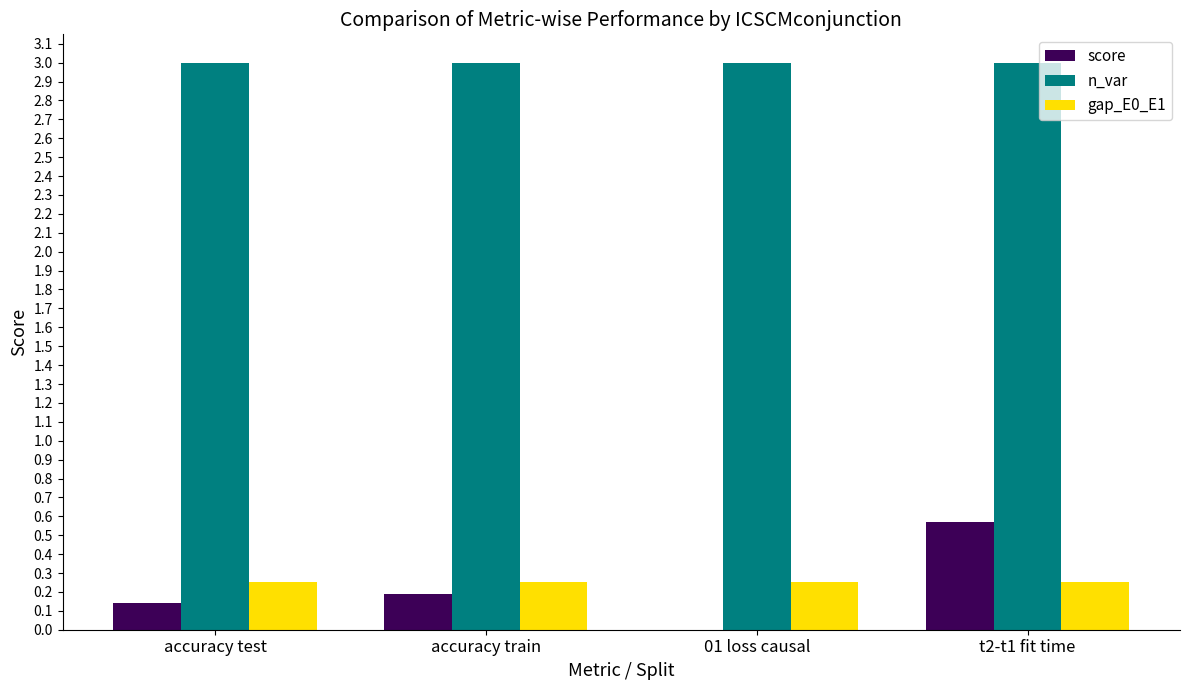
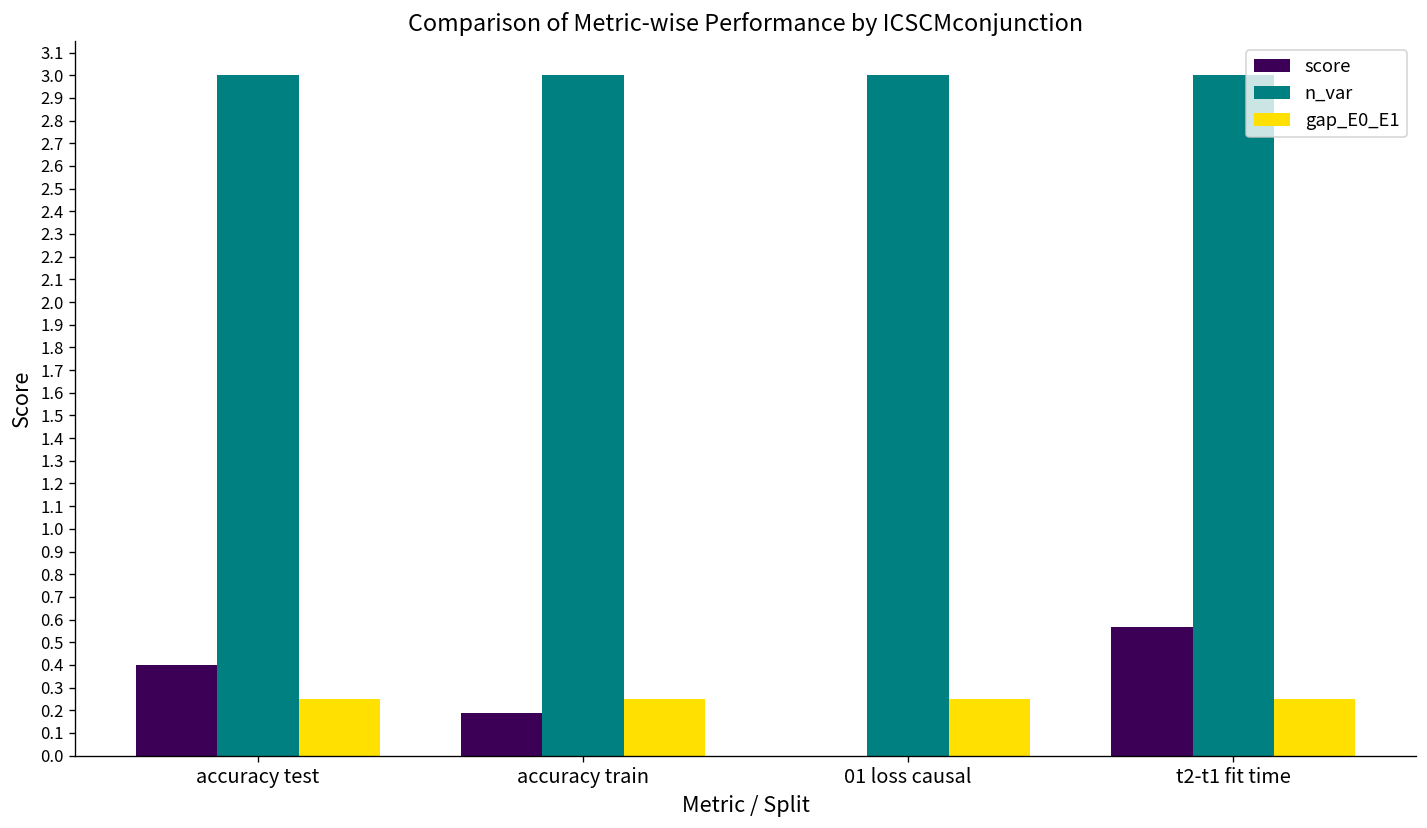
score, accuracy test: 0.14 -> 0.40
